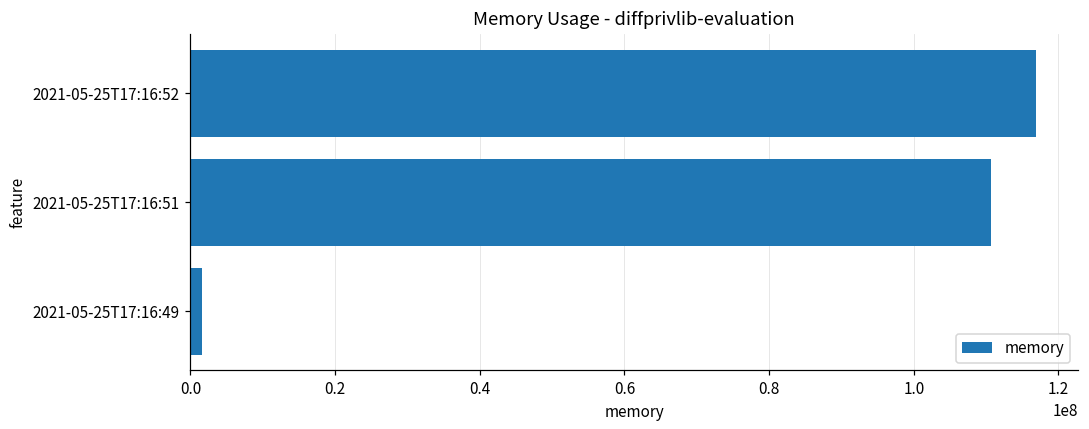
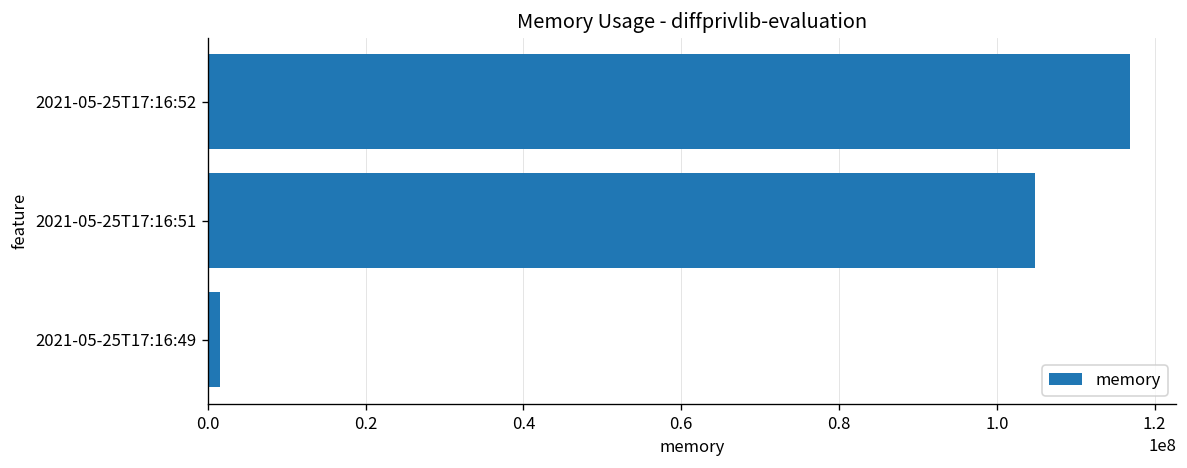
2021-05-25T17:16:51: 111000000 -> 105000000
